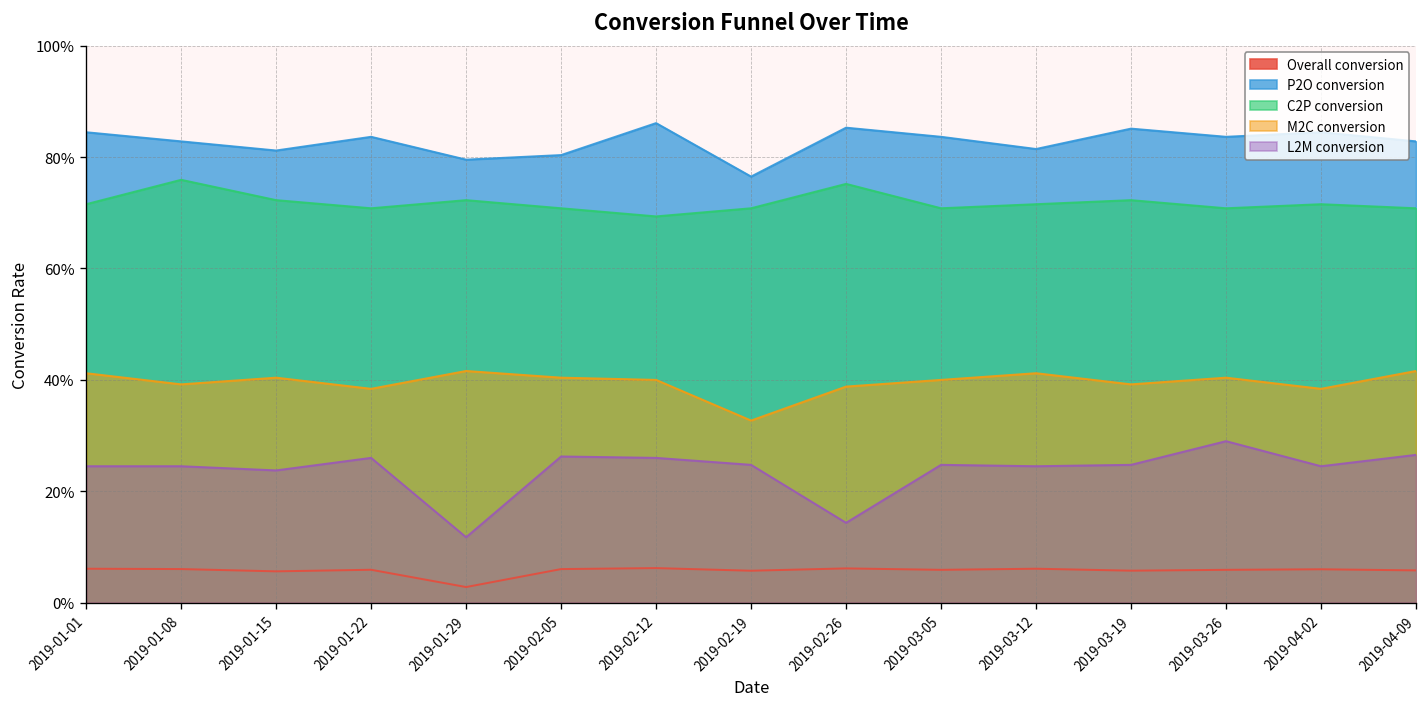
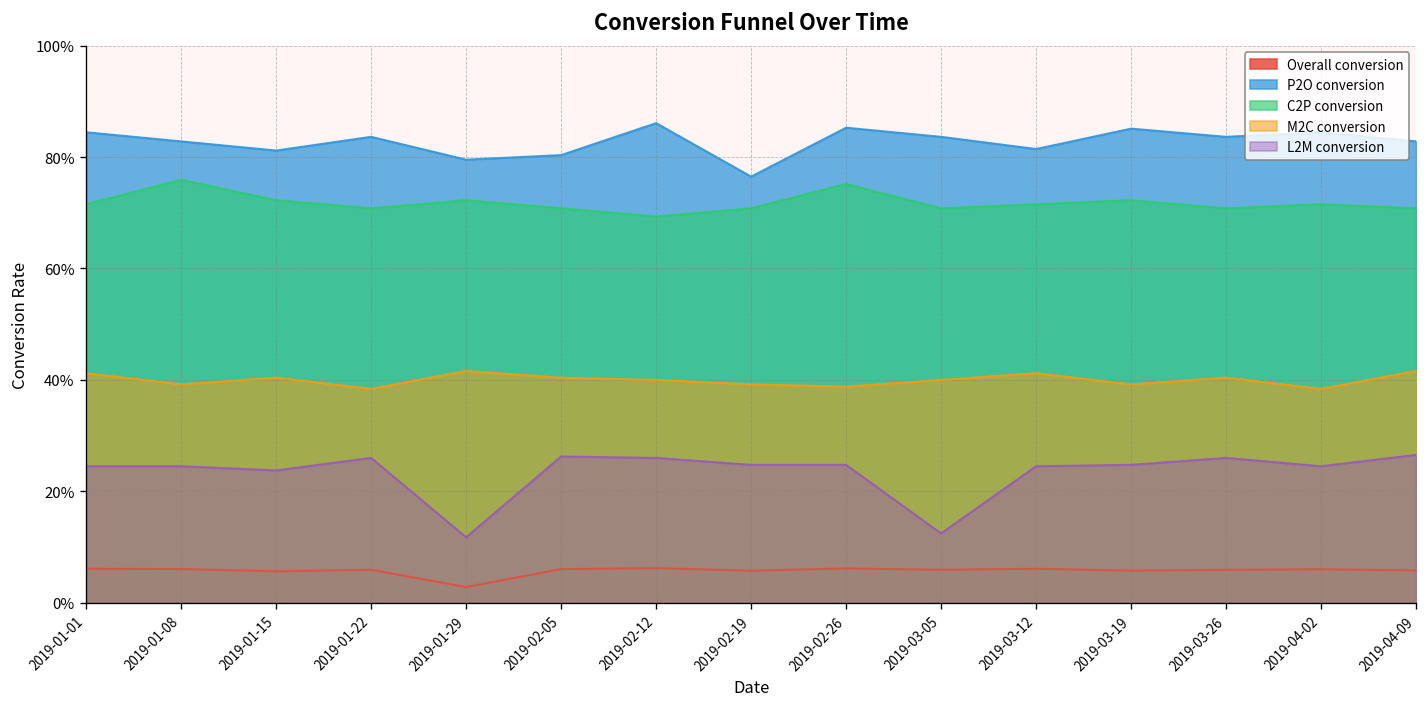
M2C conversion, 2019-02-19: 33% -> 39%
L2M conversion, 2019-02-26: 14% -> 25%
L2M conversion, 2019-03-05: 25% -> 12%
L2M conversion, 2019-03-26: 29% -> 26%
